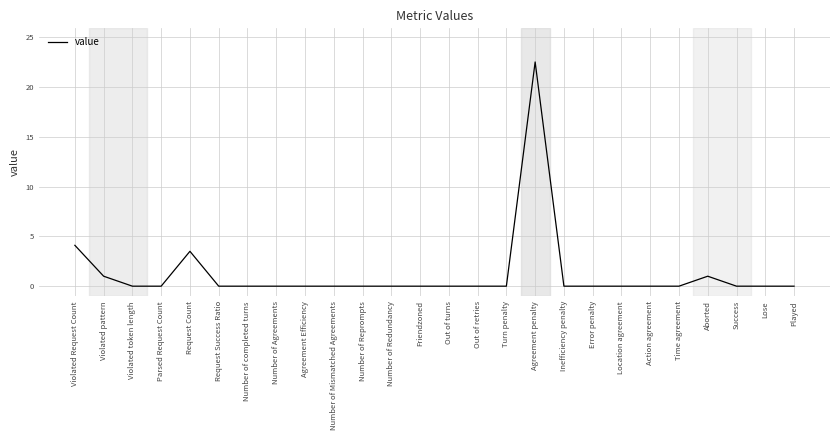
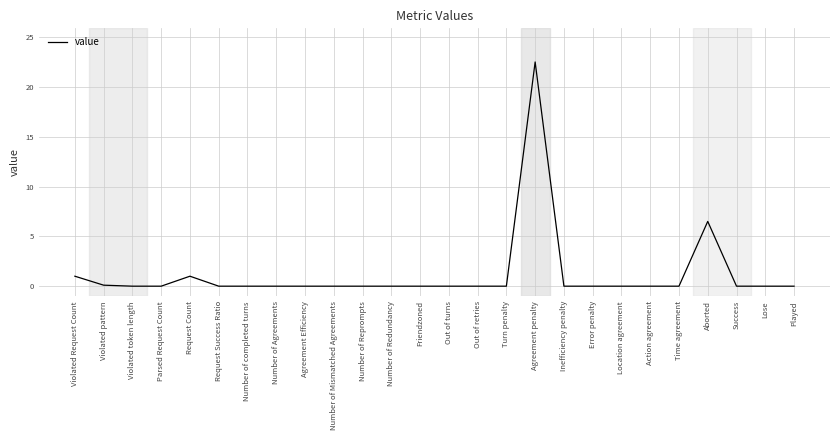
Violated Request Count: 4 -> 1
Violated pattern: 1 -> 0
Request Count: 4 -> 1
Aborted: 1 -> 7
